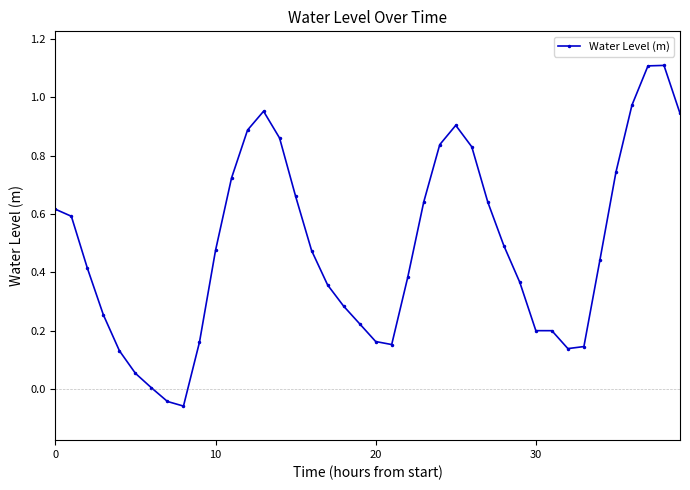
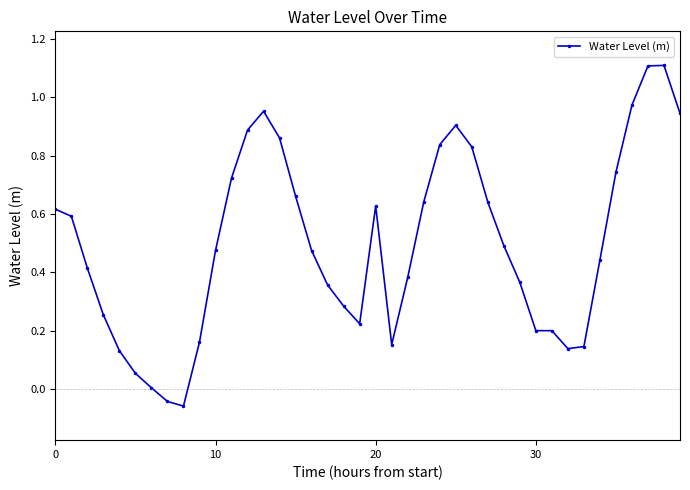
20: 0.16 -> 0.63
